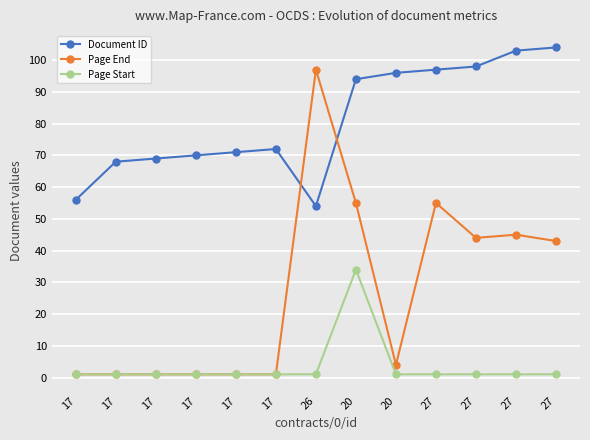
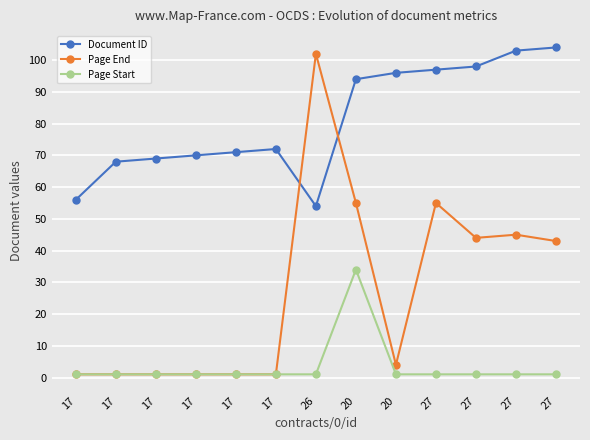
Page End, 26: 97 -> 102
